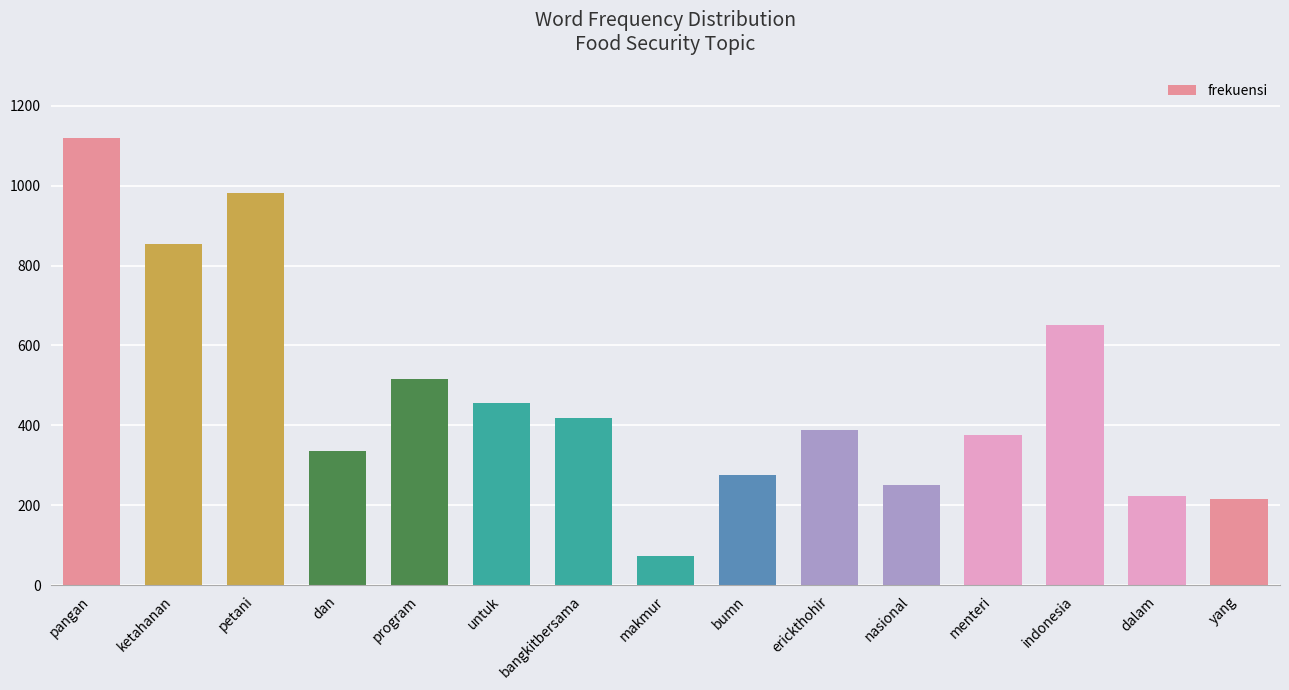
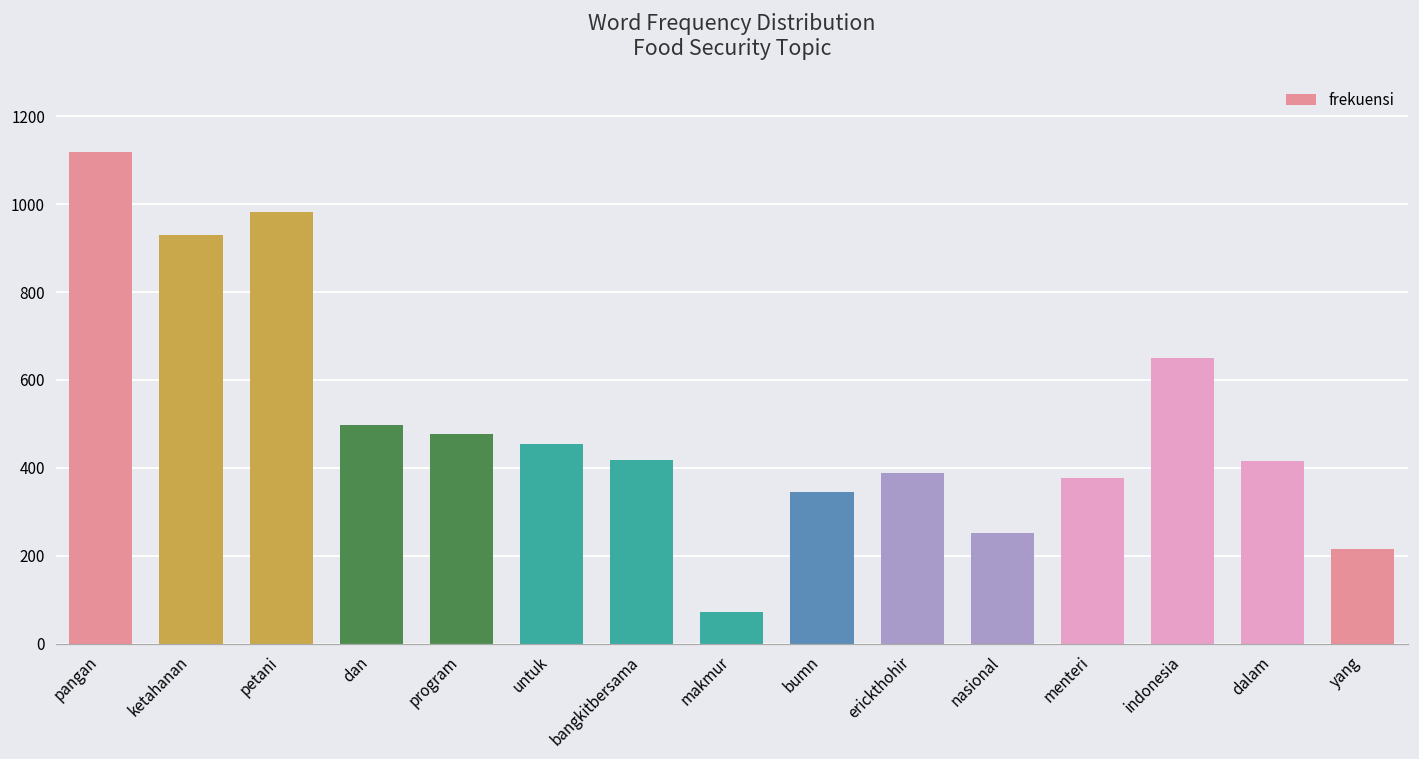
ketahanan: 850 -> 930
dan: 340 -> 500
program: 520 -> 480
bumn: 280 -> 350
dalam: 220 -> 420
